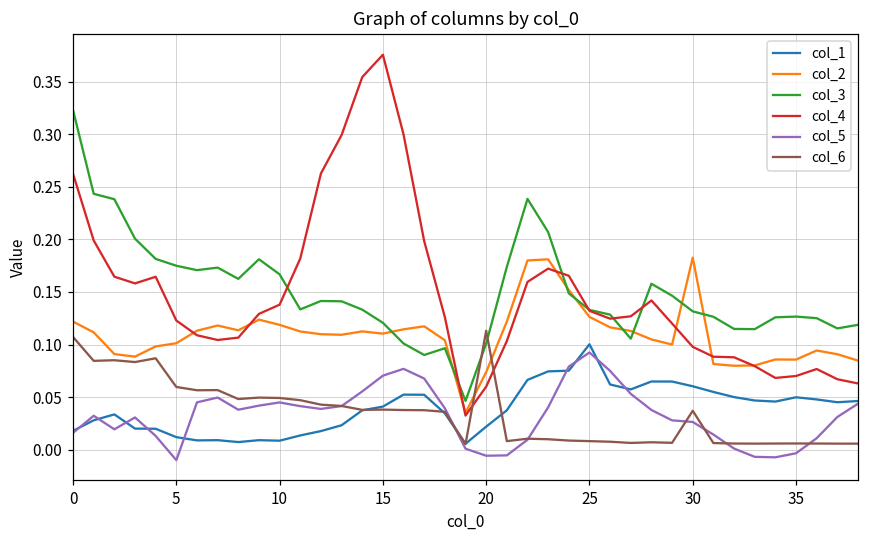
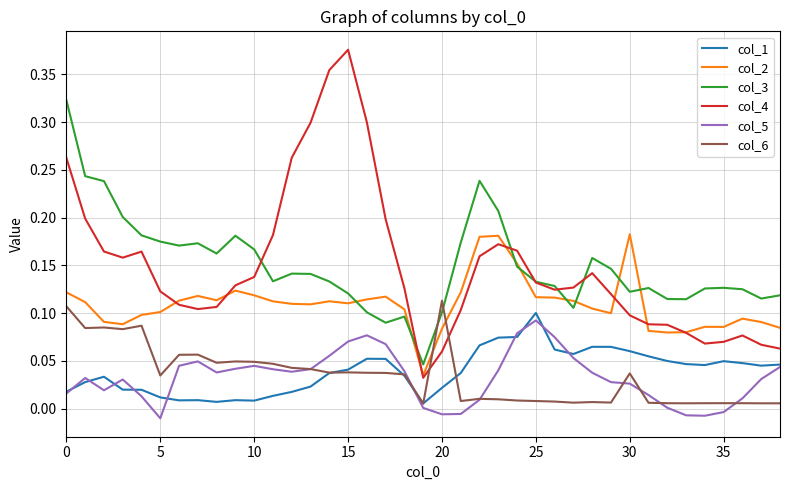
col_6, 5: 0.06 -> 0.03
col_2, 20: 0.07 -> 0.08
col_2, 25: 0.13 -> 0.12
col_3, 30: 0.13 -> 0.12
